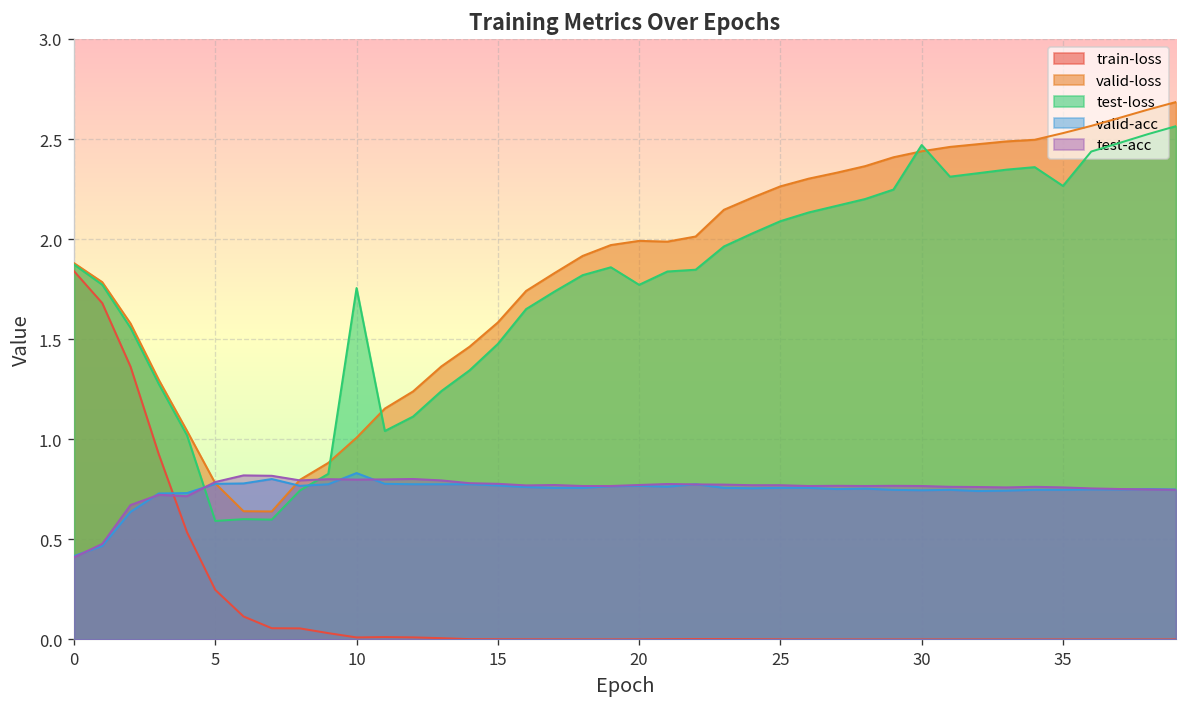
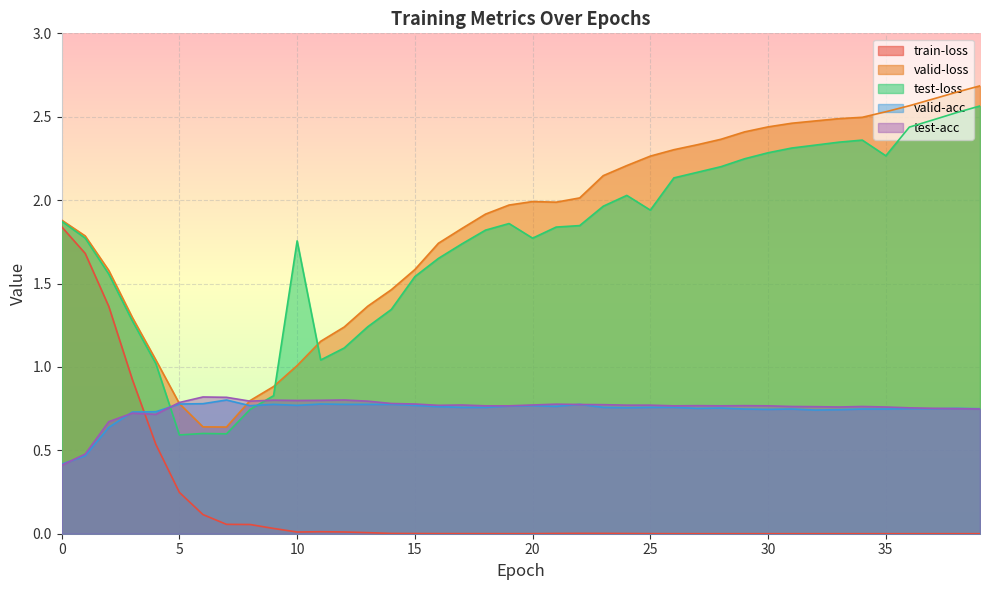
valid-acc, 10: 0.83 -> 0.77
test-loss, 15: 1.48 -> 1.54
test-loss, 25: 2.09 -> 1.94
test-loss, 30: 2.47 -> 2.28
